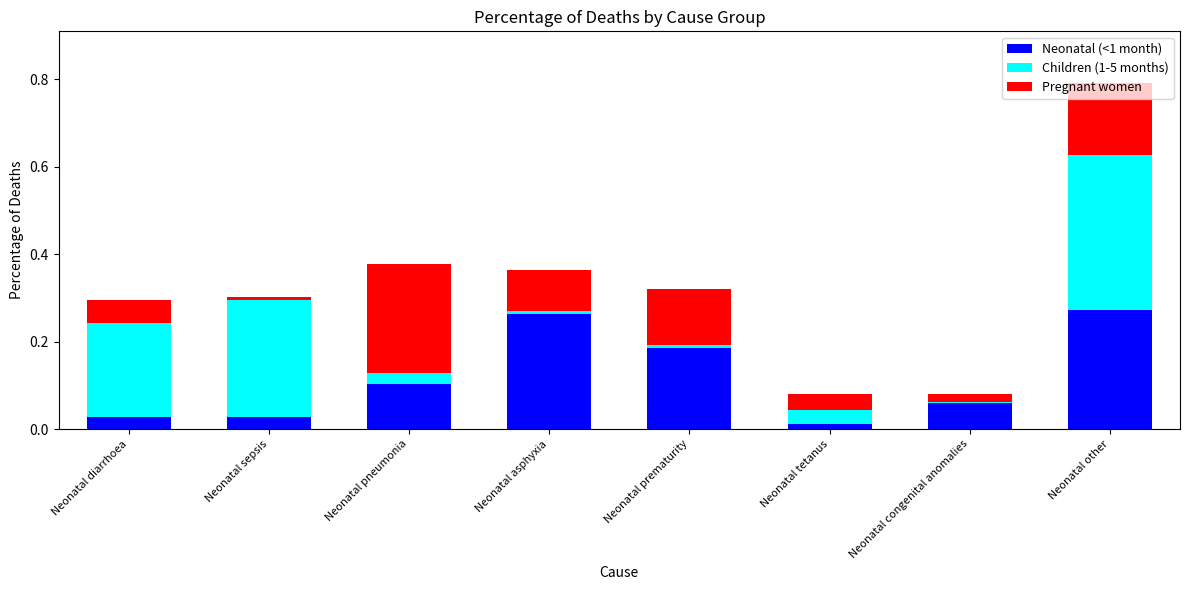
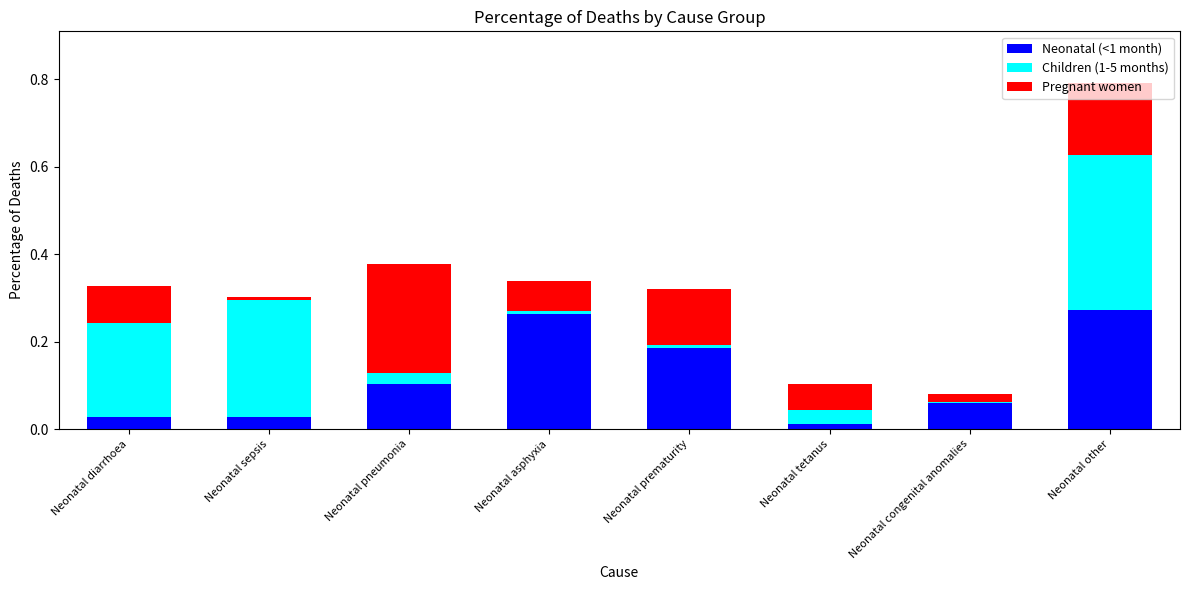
Pregnant women, Neonatal diarrhoea: 0.05 -> 0.08
Pregnant women, Neonatal asphyxia: 0.09 -> 0.07
Pregnant women, Neonatal tetanus: 0.04 -> 0.06
